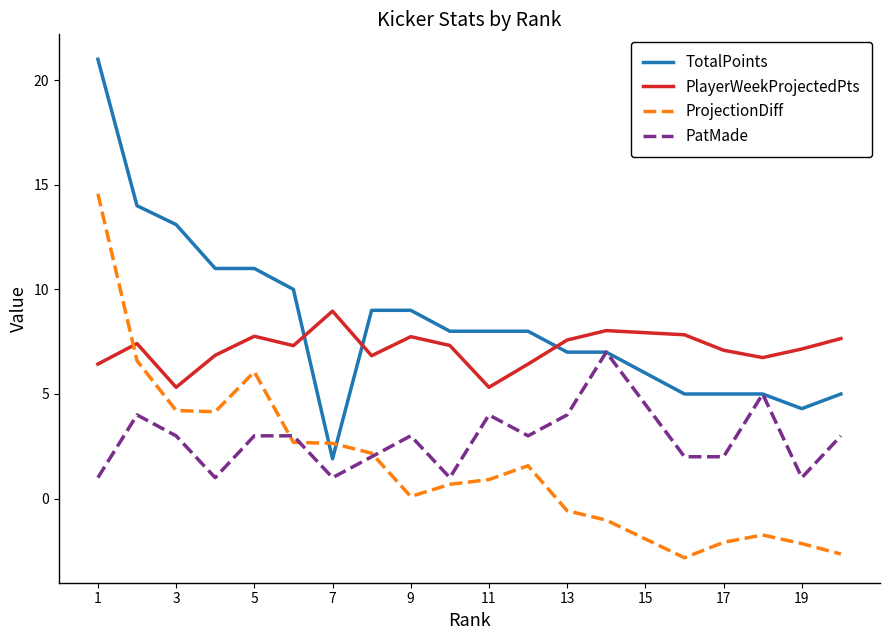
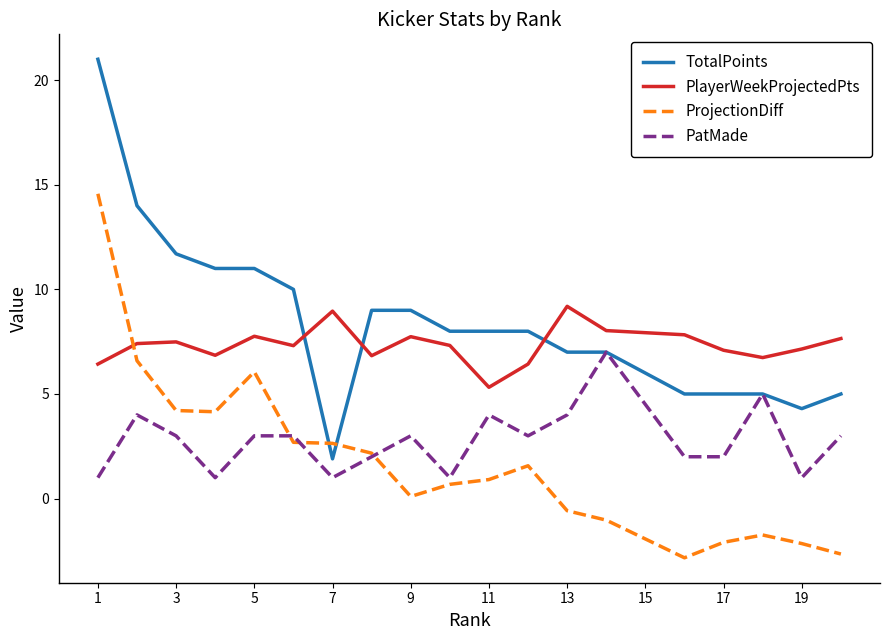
TotalPoints, 3: 13.1 -> 11.7
PlayerWeekProjectedPts, 3: 5.3 -> 7.5
PlayerWeekProjectedPts, 13: 7.6 -> 9.2
